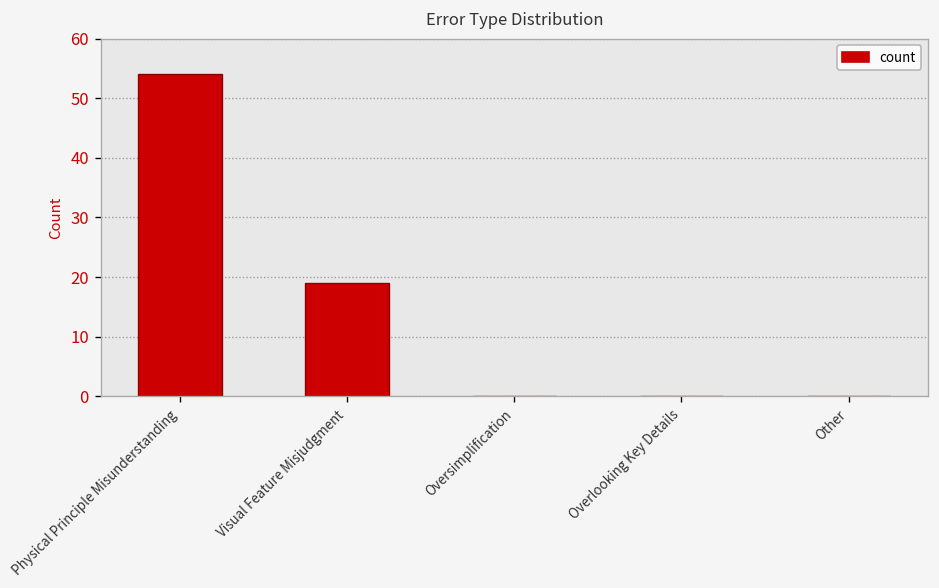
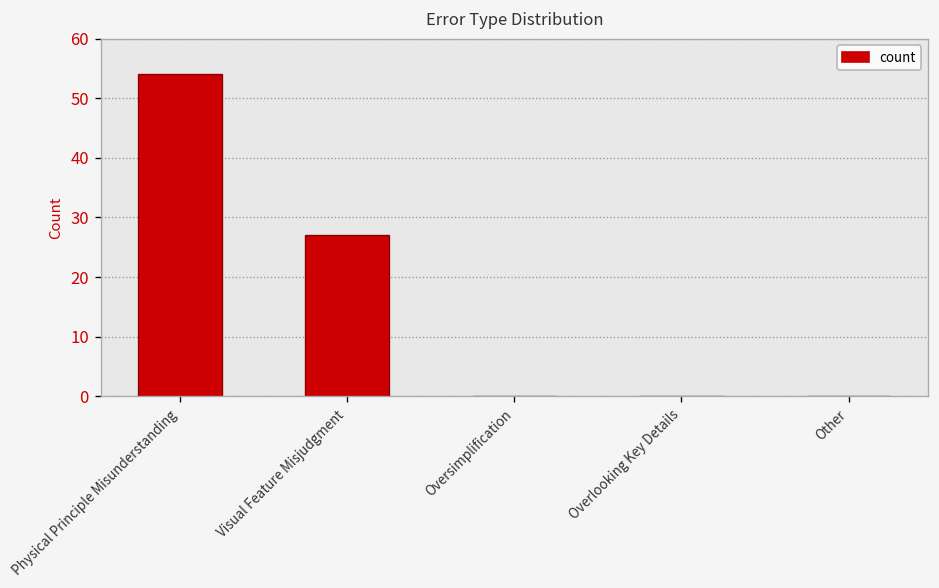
Visual Feature Misjudgment: 19 -> 27
